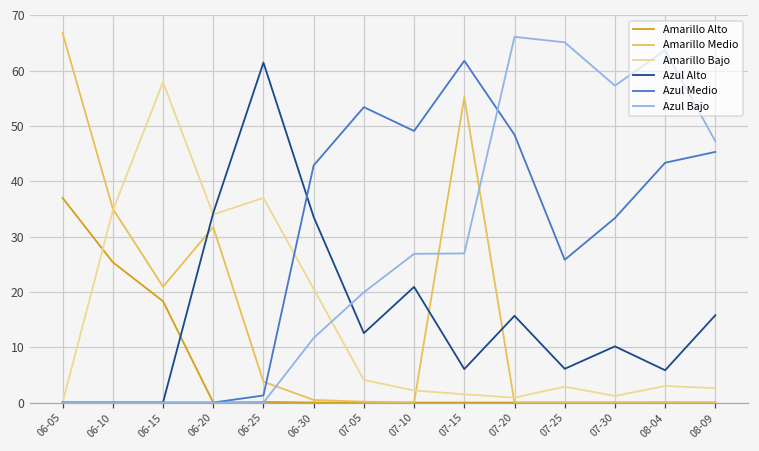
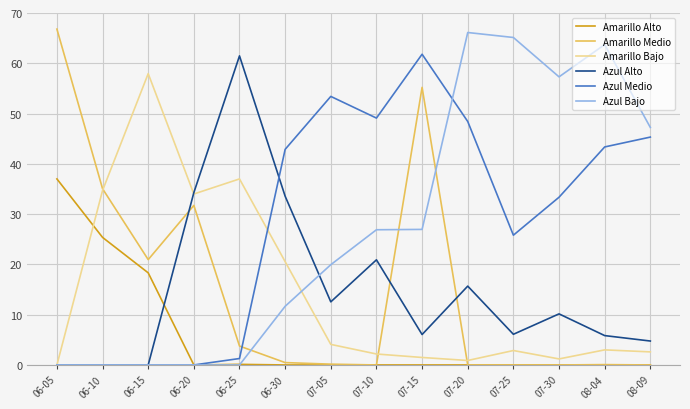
Azul Alto, 08-09: 16 -> 5
